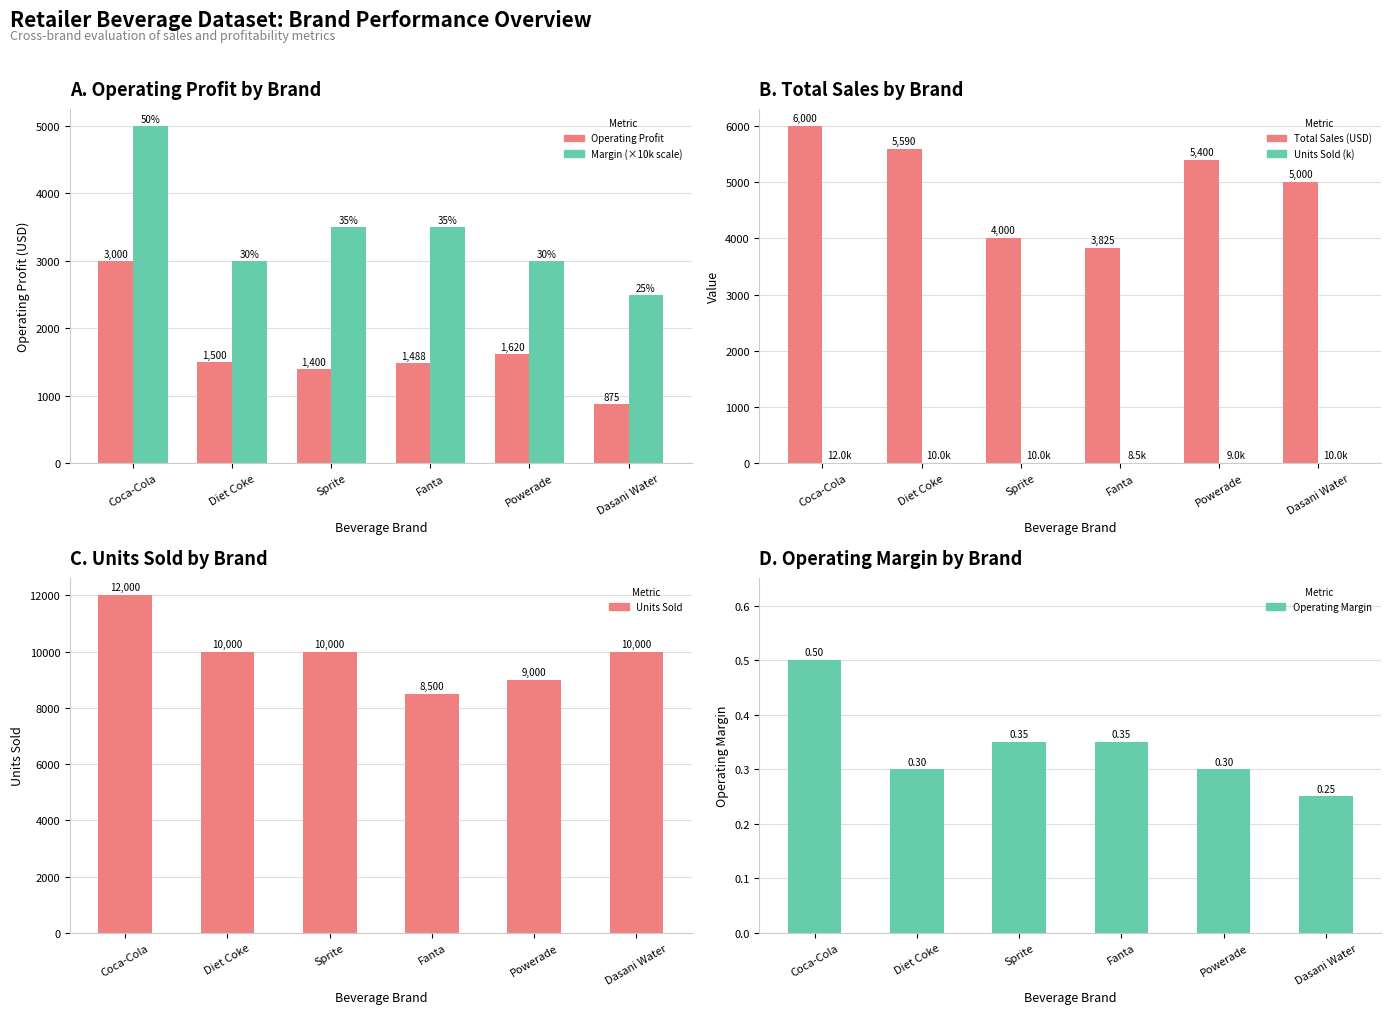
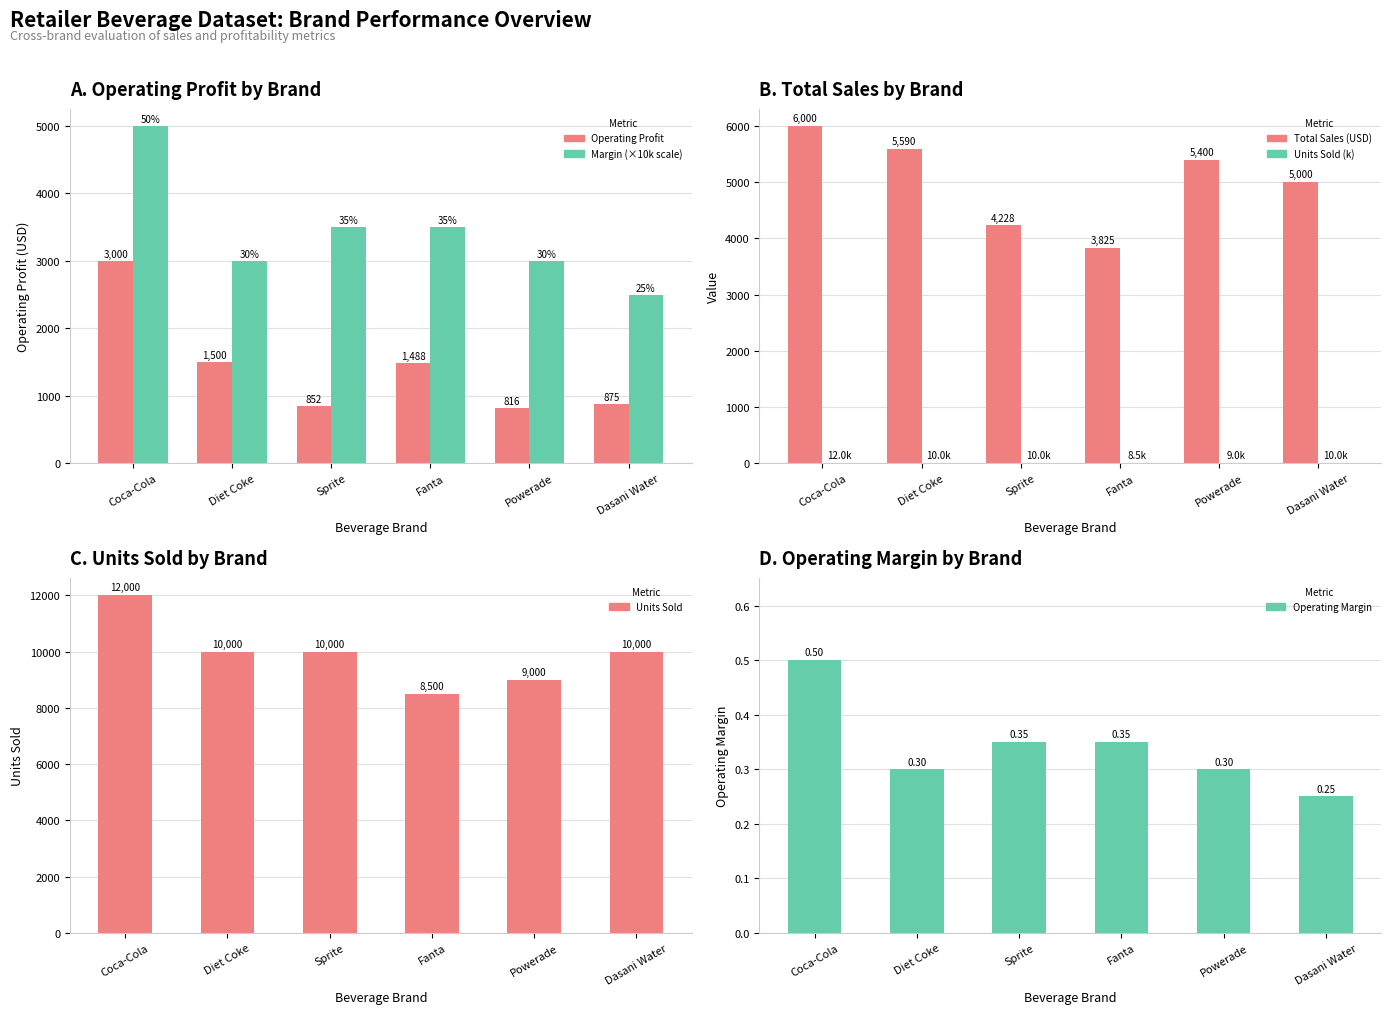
A. Operating Profit by Brand, Operating Profit, Sprite: 1,400 -> 852
A. Operating Profit by Brand, Operating Profit, Powerade: 1,620 -> 816
B. Total Sales by Brand, Total Sales (USD), Sprite: 4,000 -> 4,228
